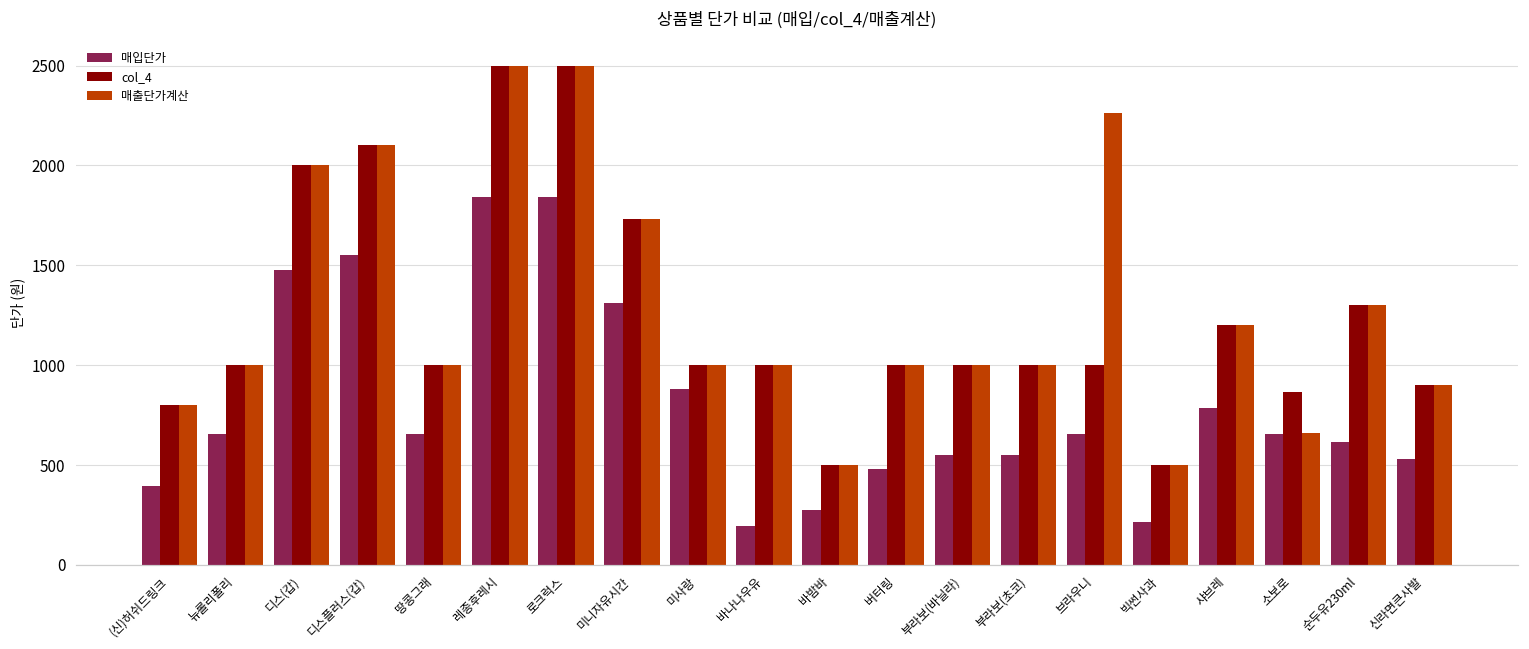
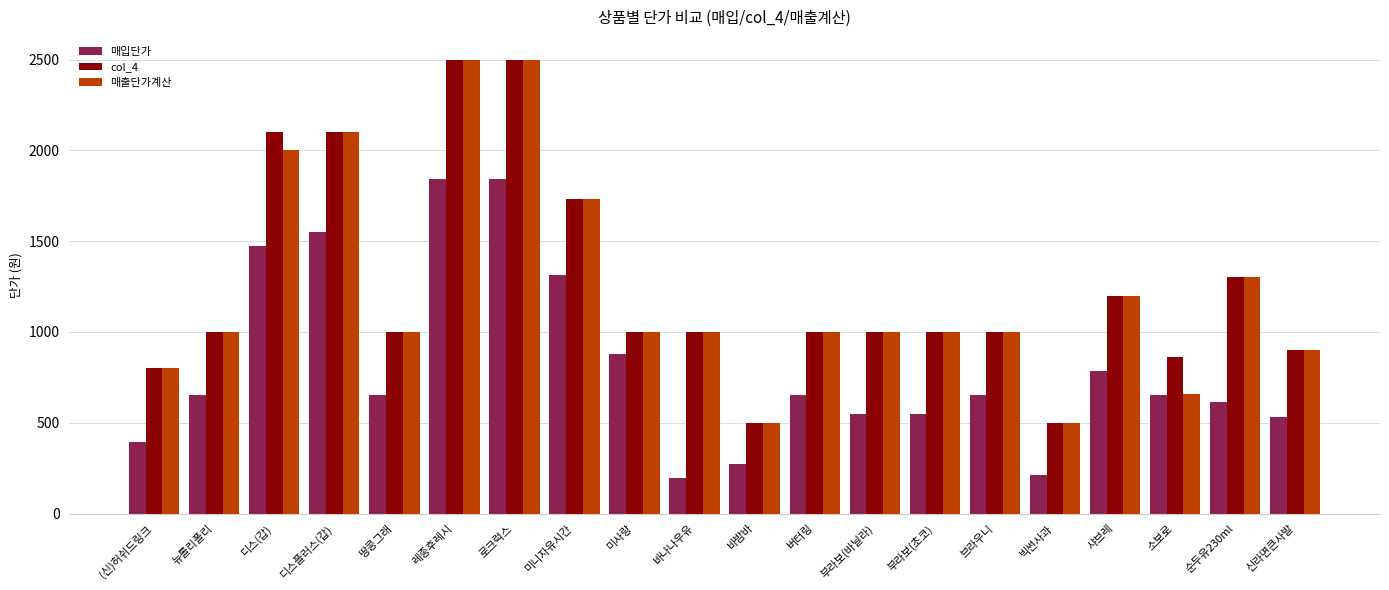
col_4, 디스(갑): 2000 -> 2100
매입단가, 버터링: 480 -> 660
매출단가계산, 브라우니: 2260 -> 1000
